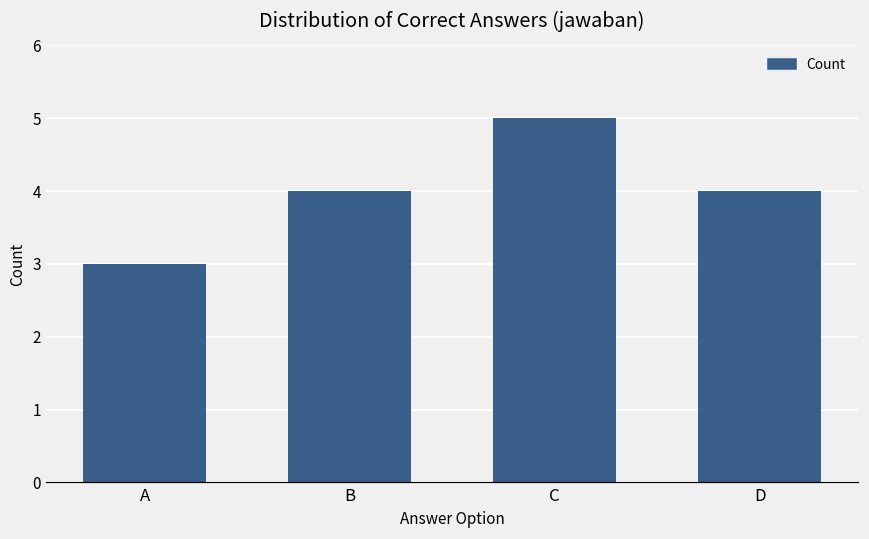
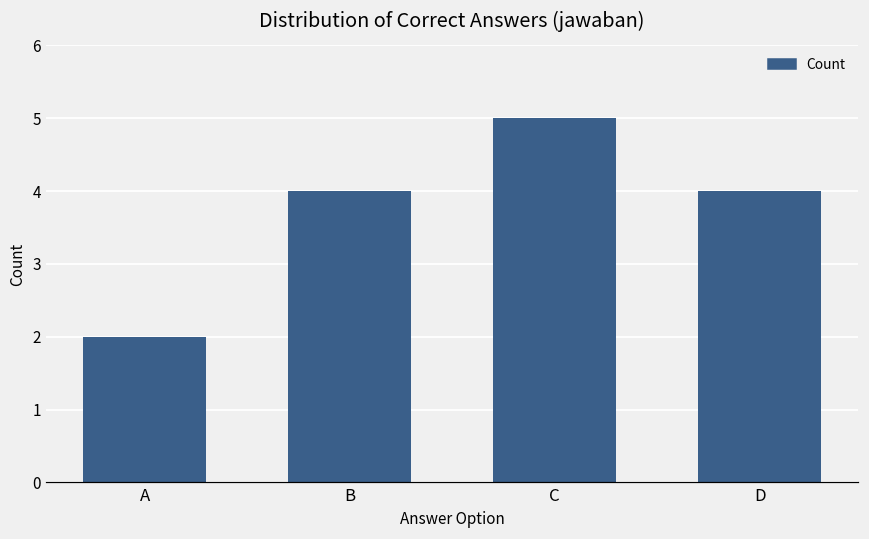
A: 3 -> 2
